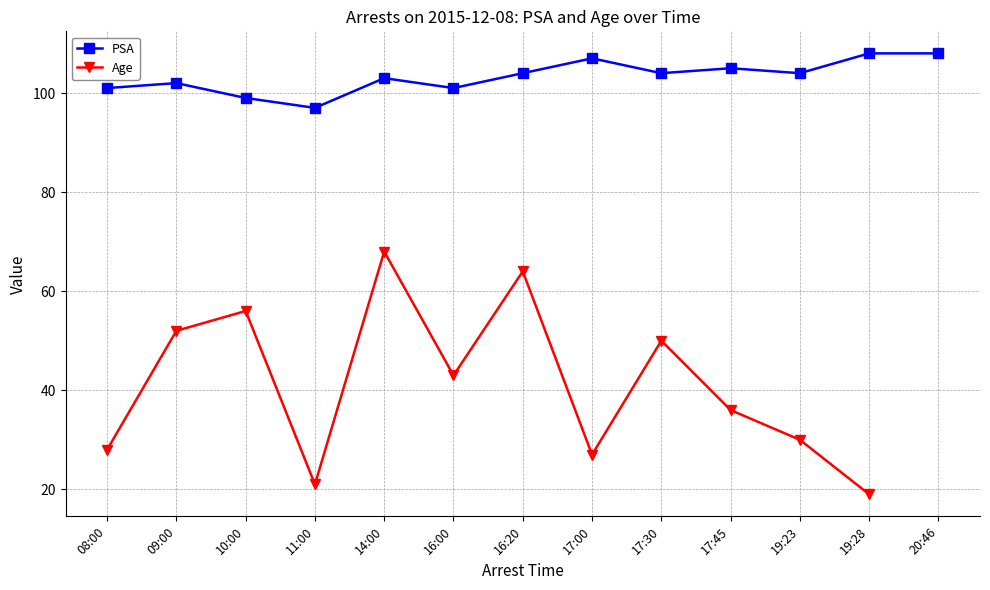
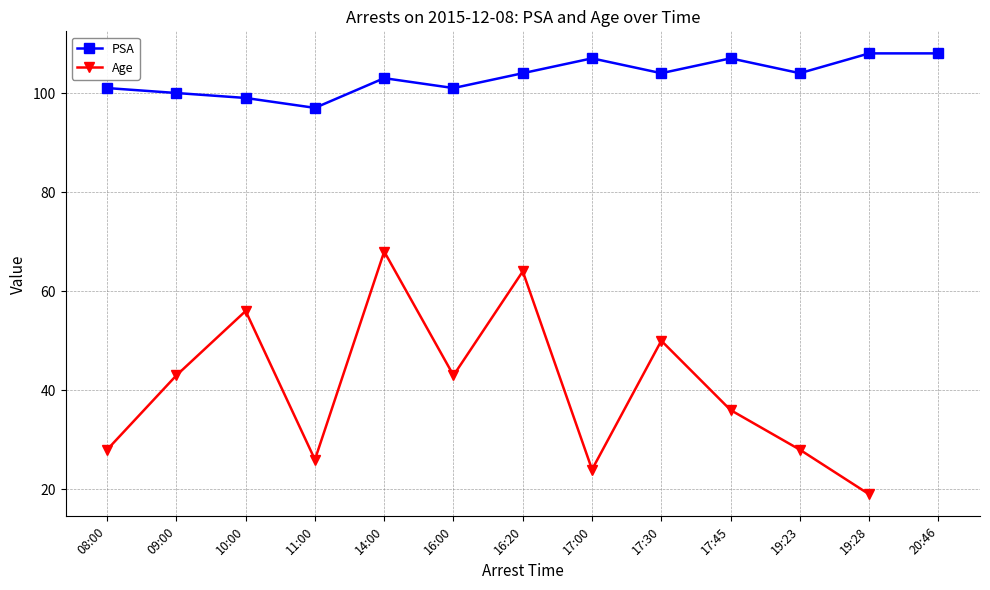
PSA, 09:00: 102 -> 100
Age, 09:00: 52 -> 43
Age, 11:00: 21 -> 26
Age, 17:00: 27 -> 24
PSA, 17:45: 105 -> 107
Age, 19:23: 30 -> 28
